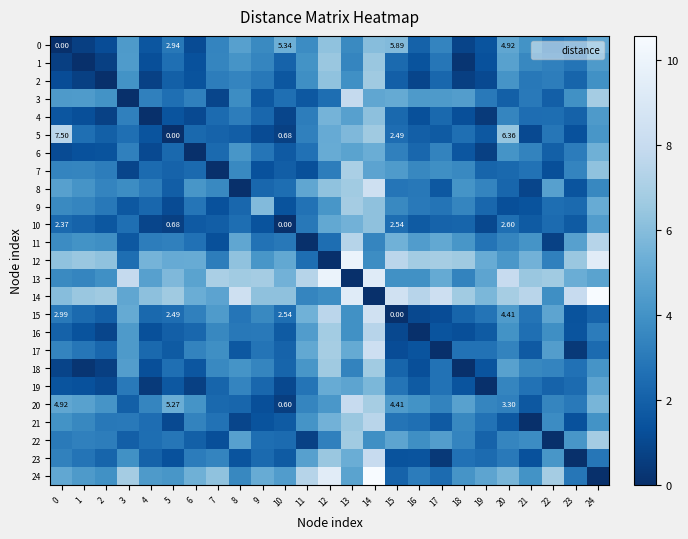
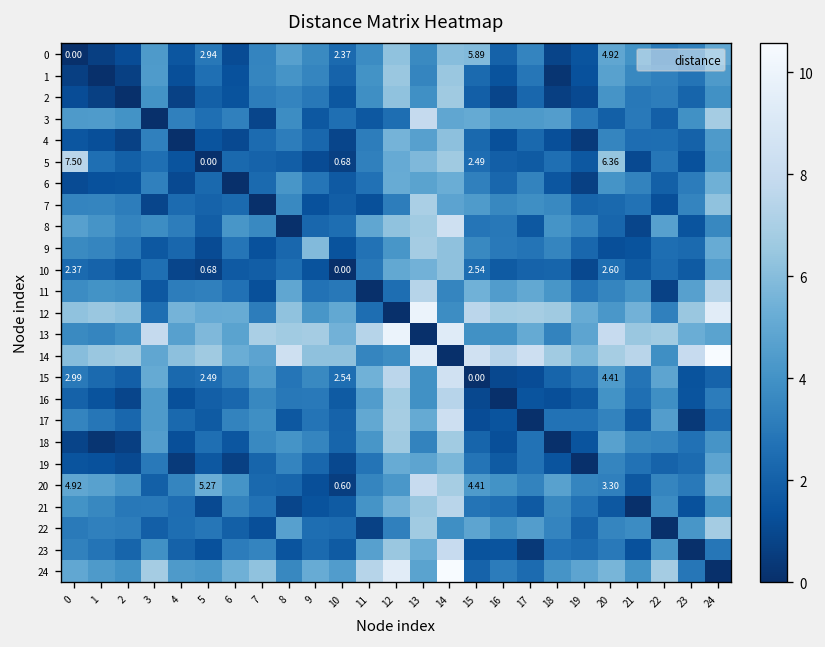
0, 10: 5.34 -> 2.37
